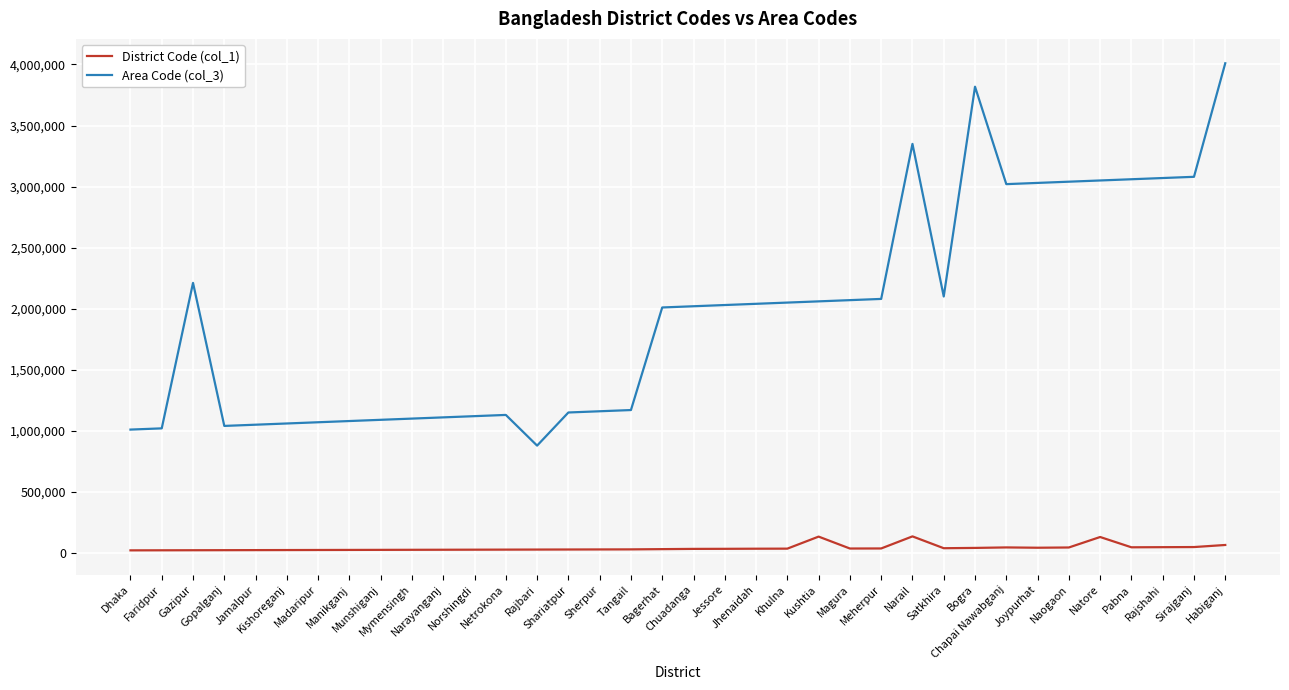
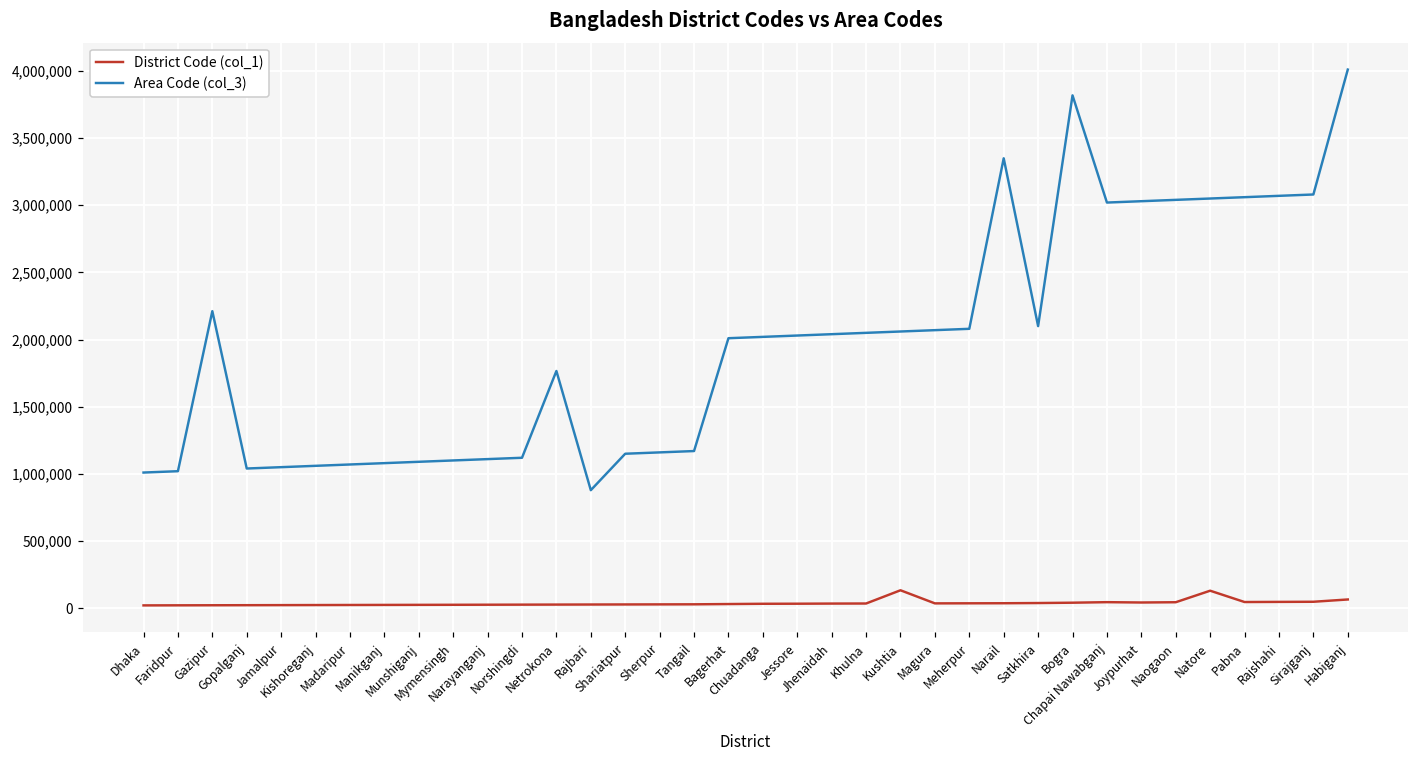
Area Code (col_3), Netrokona: 1,130,000 -> 1,770,000
District Code (col_1), Narail: 140,000 -> 40,000
